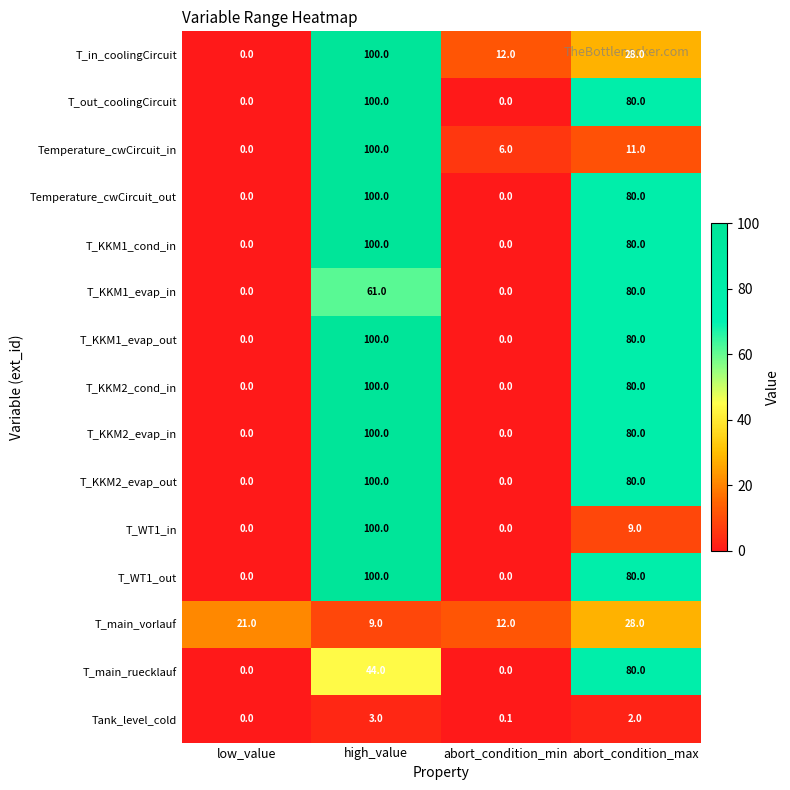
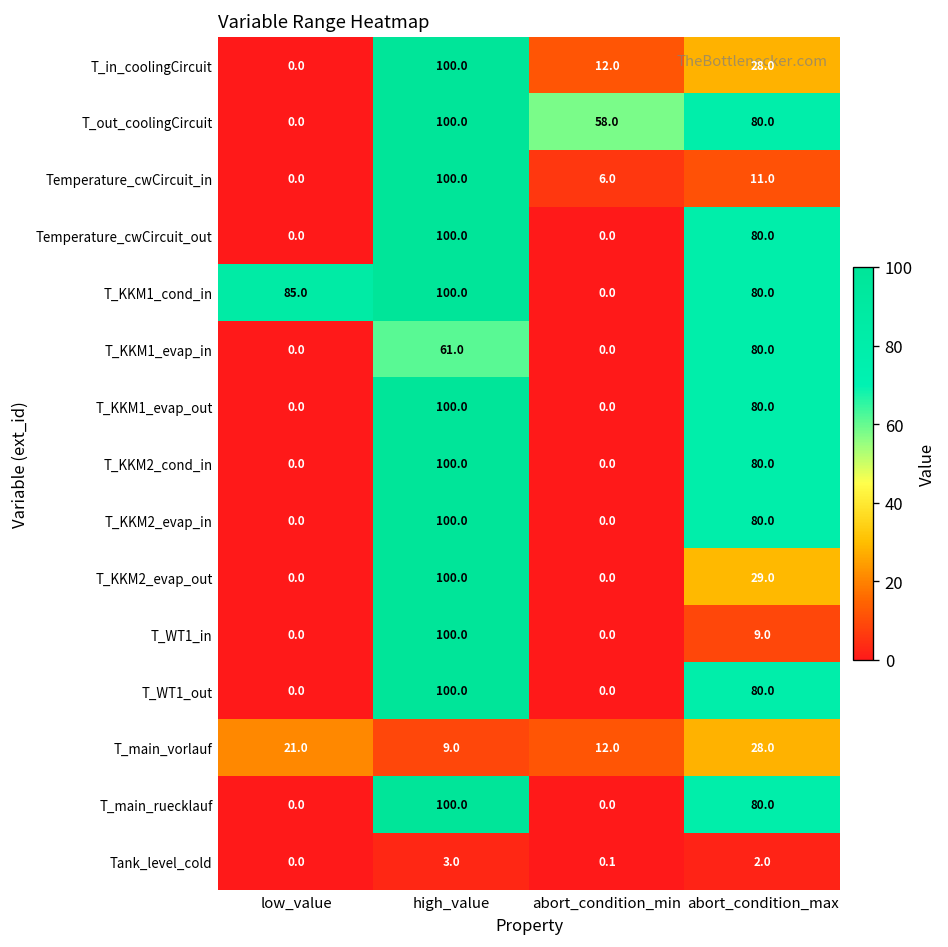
T_out_coolingCircuit, abort_condition_min: 0.0 -> 58.0
T_KKM1_cond_in, low_value: 0.0 -> 85.0
T_KKM2_evap_out, abort_condition_max: 80.0 -> 29.0
T_main_ruecklauf, high_value: 44.0 -> 100.0
